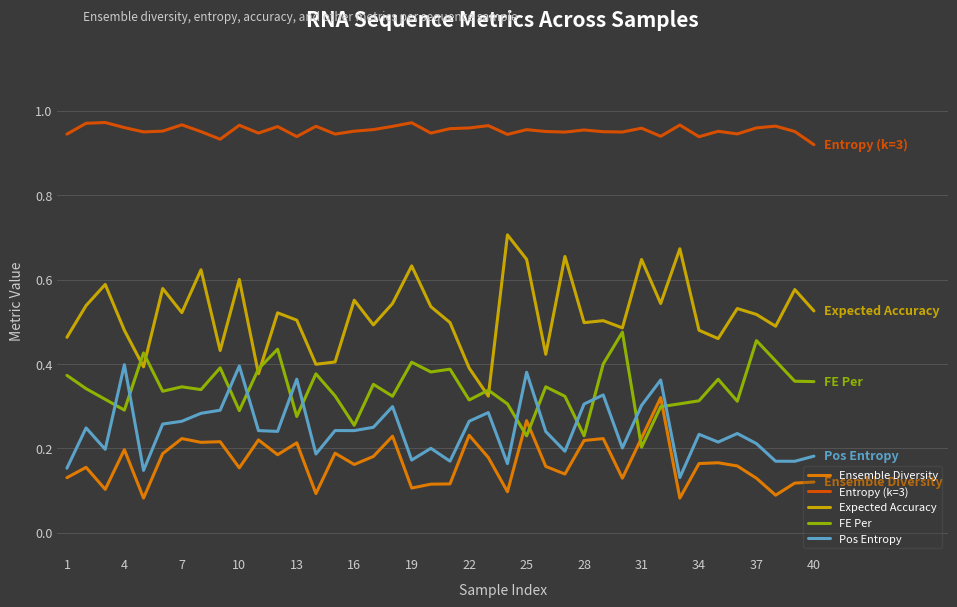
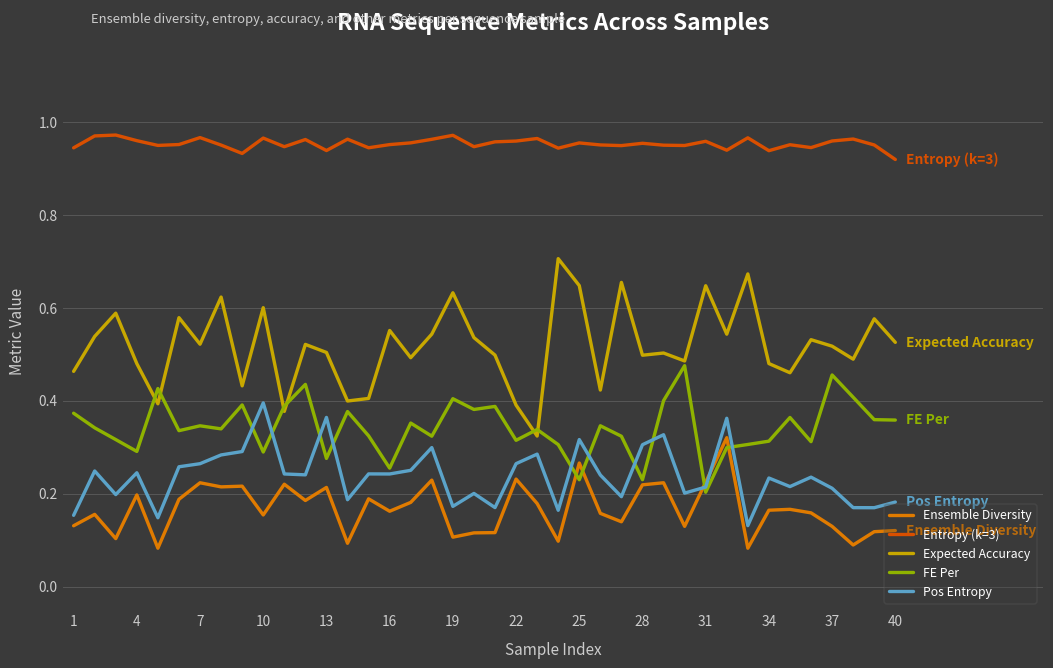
Pos Entropy, 4: 0.40 -> 0.24
Pos Entropy, 25: 0.38 -> 0.32
Pos Entropy, 31: 0.30 -> 0.21
